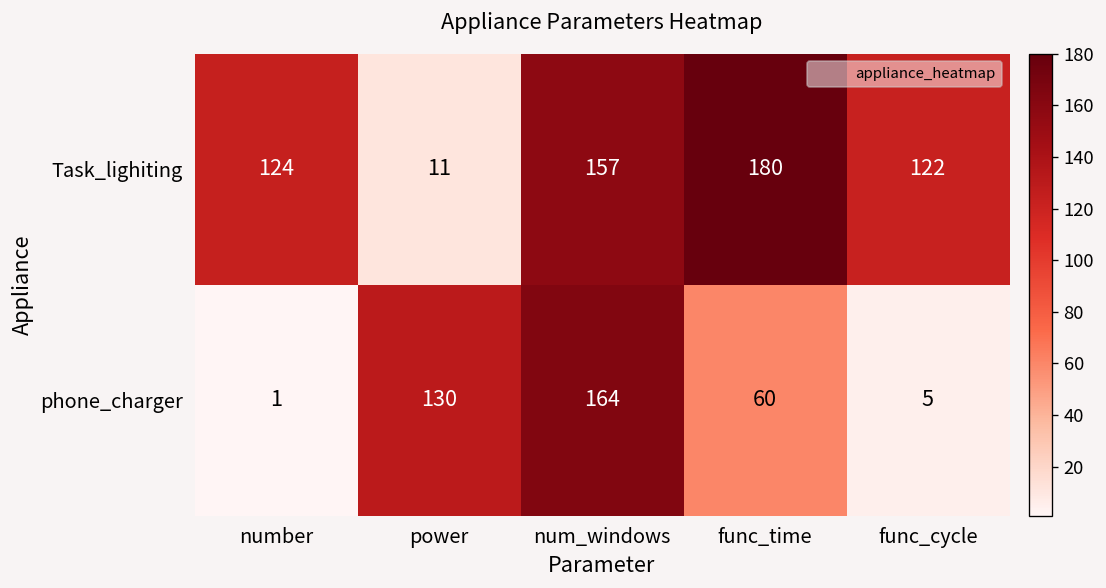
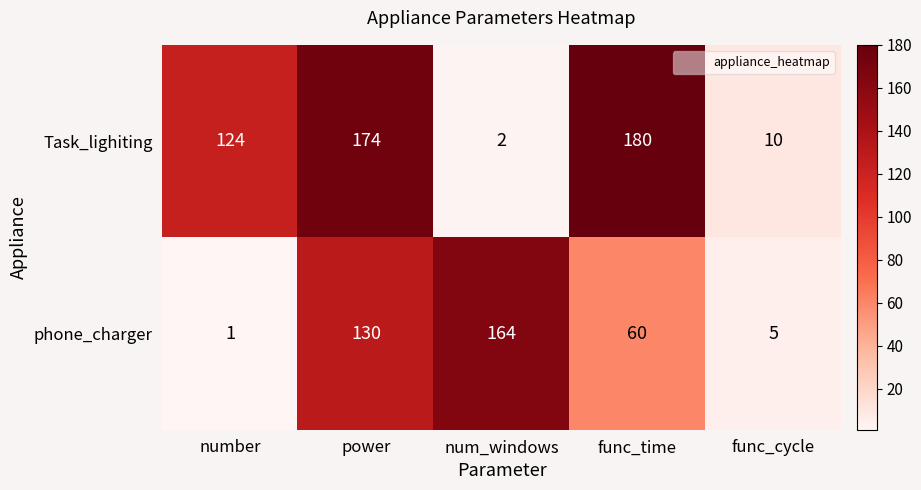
Task_lighiting, power: 11 -> 174
Task_lighiting, num_windows: 157 -> 2
Task_lighiting, func_cycle: 122 -> 10
